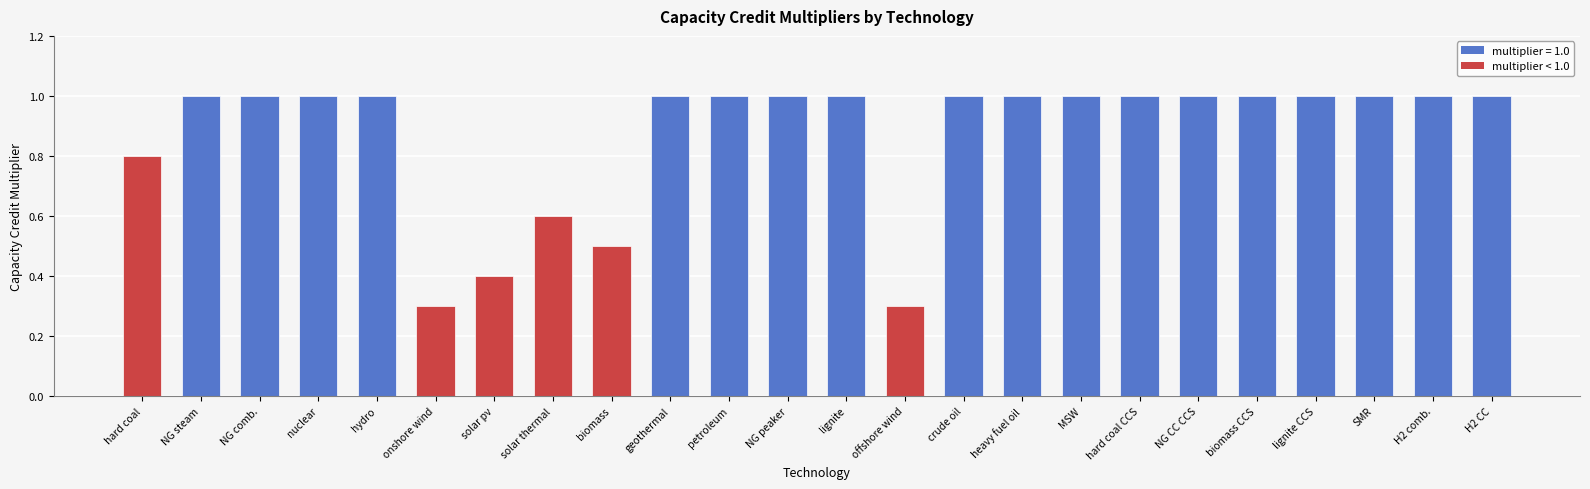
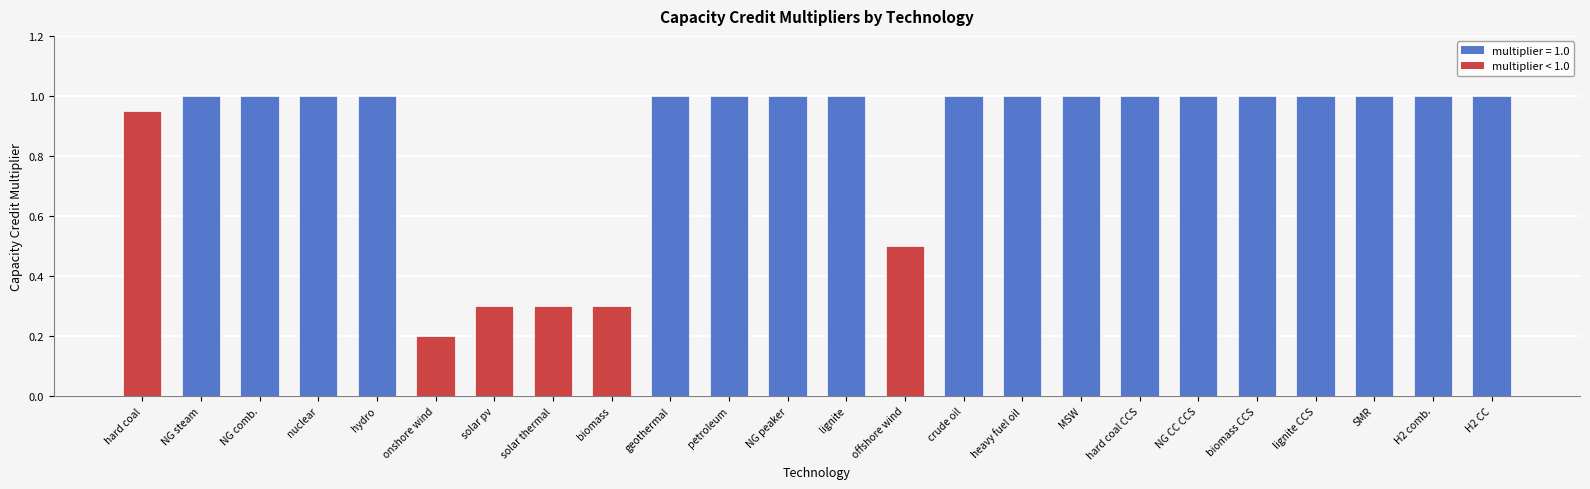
hard coal: 0.80 -> 0.95
onshore wind: 0.3 -> 0.2
solar pv: 0.4 -> 0.3
solar thermal: 0.6 -> 0.3
biomass: 0.5 -> 0.3
offshore wind: 0.3 -> 0.5
